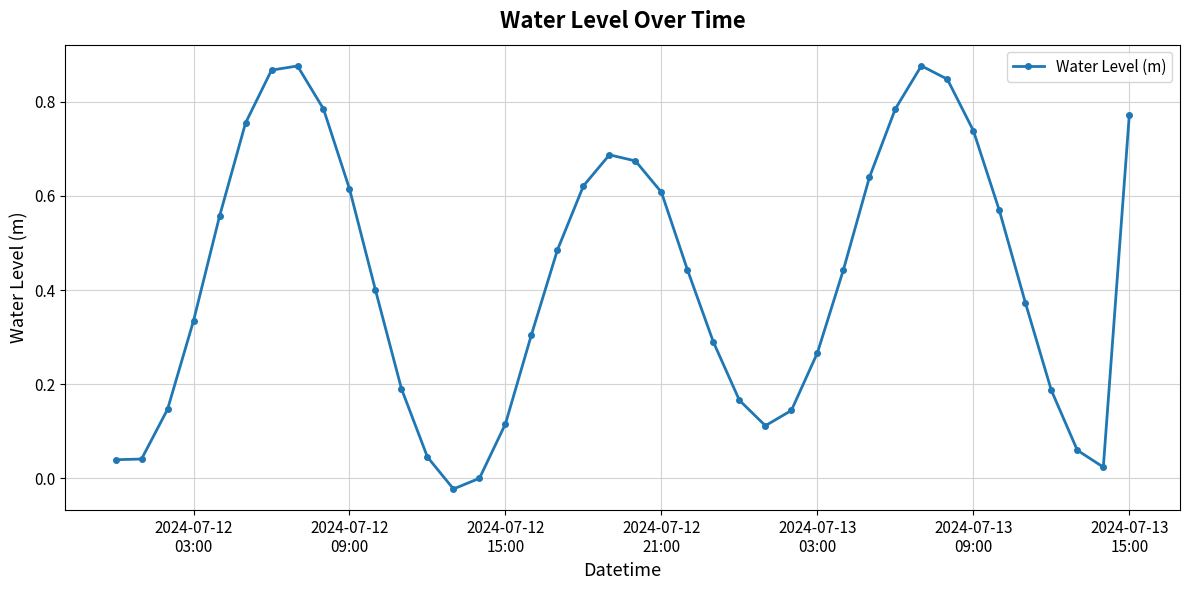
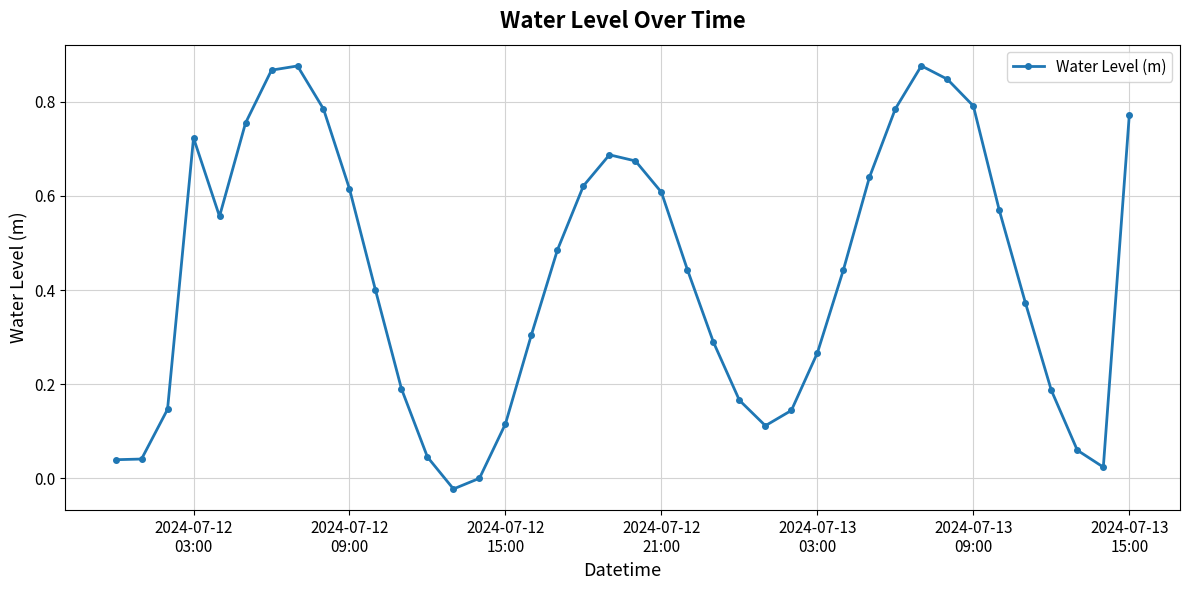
2024-07-12 03:00: 0.33 -> 0.72
2024-07-13 09:00: 0.74 -> 0.79
